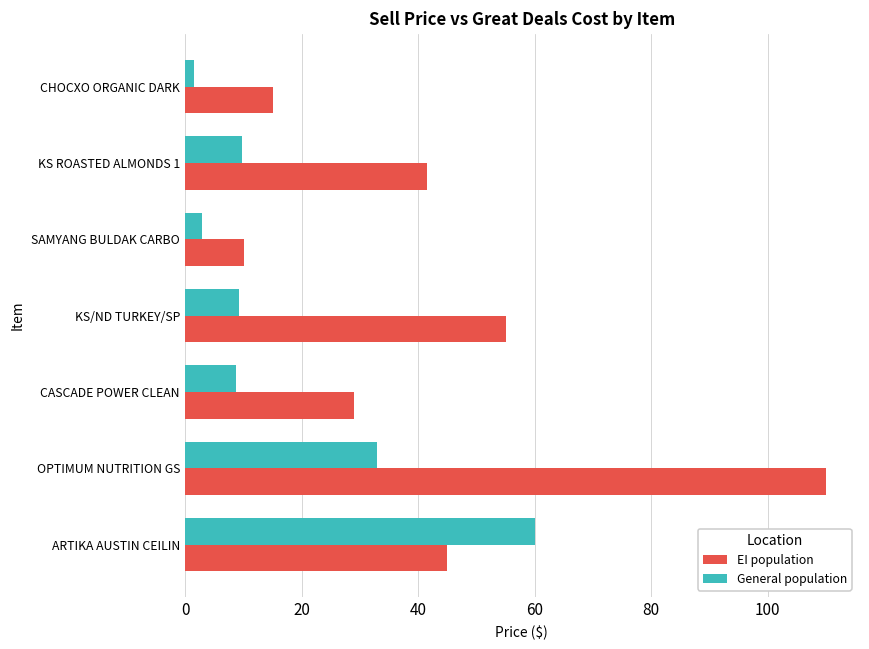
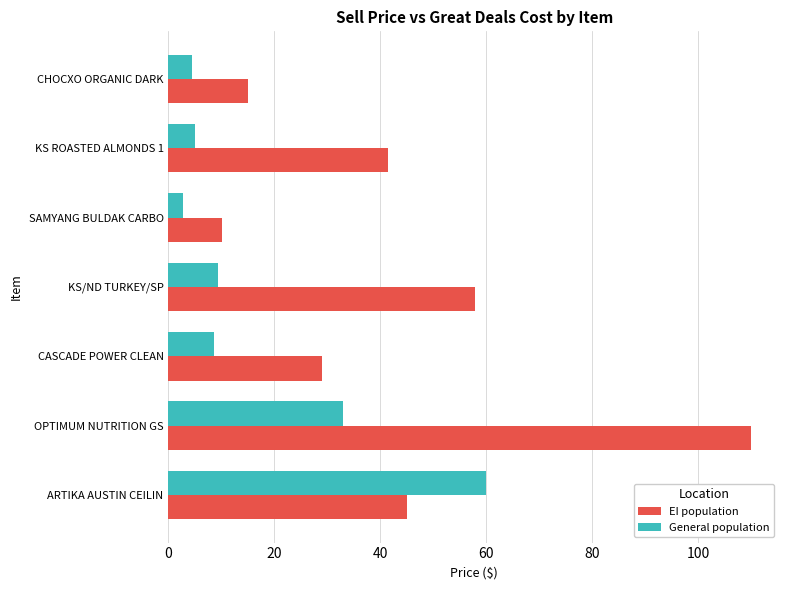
General population, CHOCXO ORGANIC DARK: 2 -> 4
General population, KS ROASTED ALMONDS 1: 10 -> 5
EI population, KS/ND TURKEY/SP: 55 -> 58
